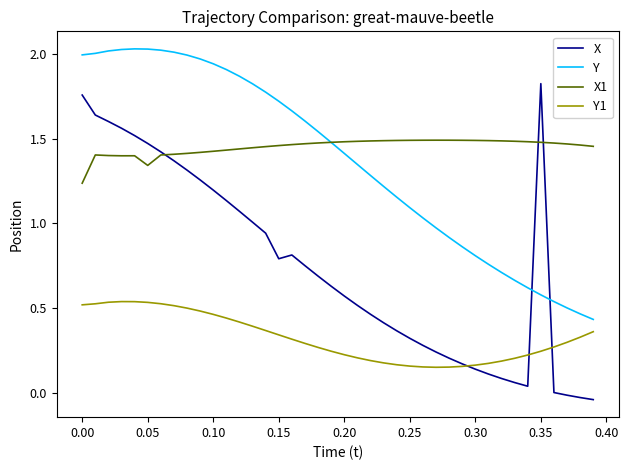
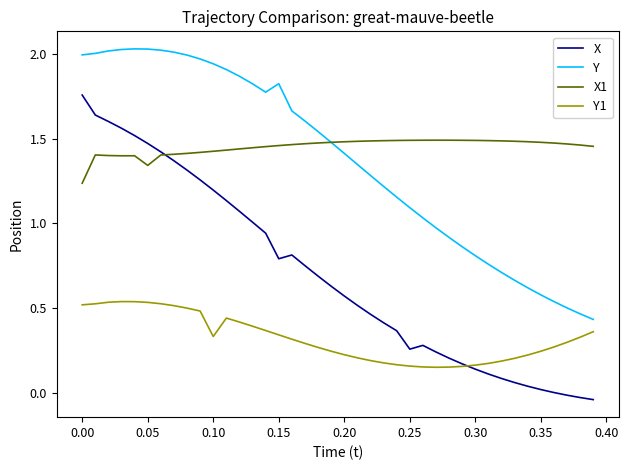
Y1, 0.10: 0.46 -> 0.33
Y, 0.15: 1.72 -> 1.83
X, 0.25: 0.32 -> 0.26
X, 0.35: 1.83 -> 0.02
